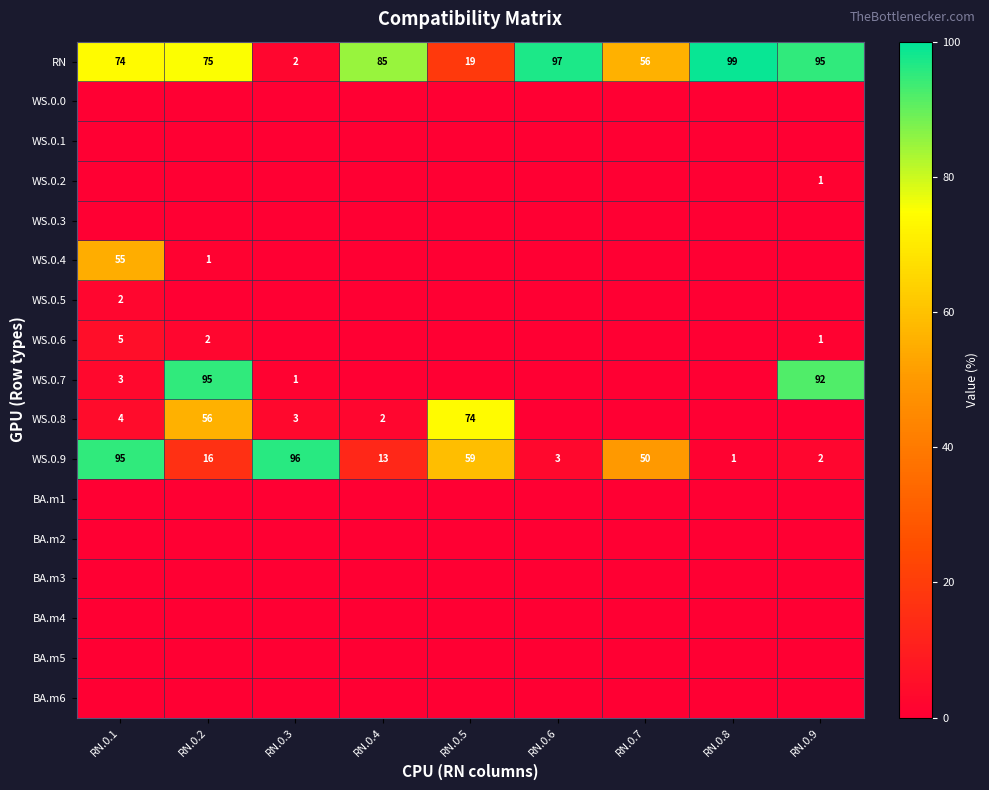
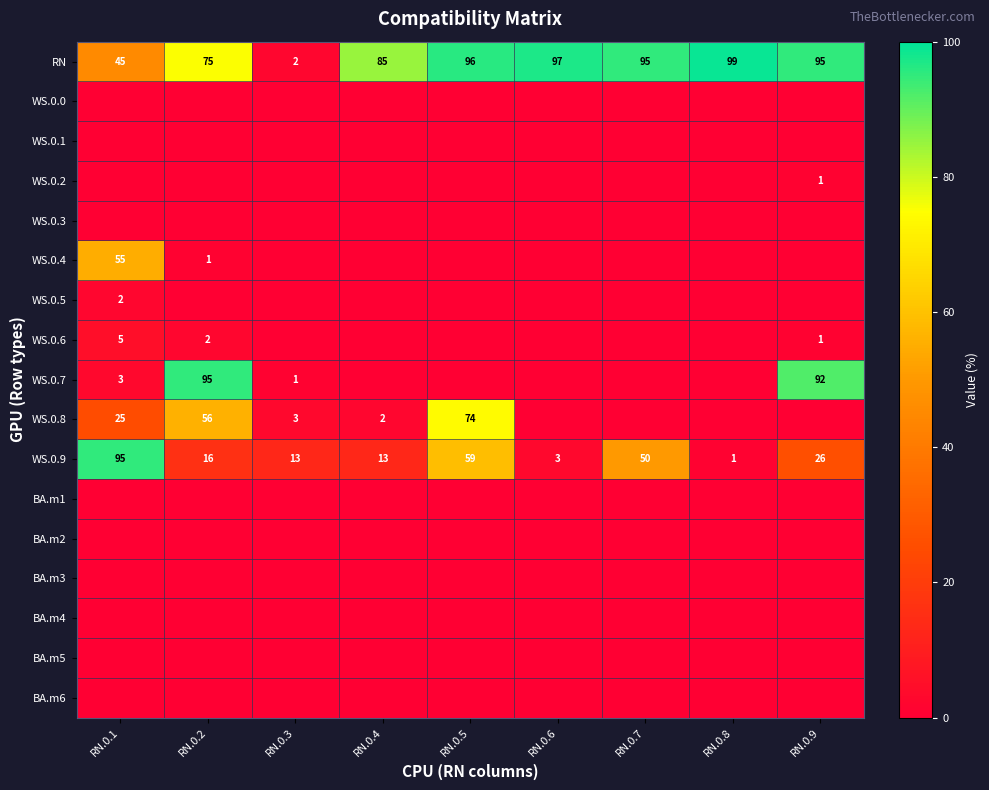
RN, RN.0.1: 74 -> 45
RN, RN.0.5: 19 -> 96
RN, RN.0.7: 56 -> 95
WS.0.8, RN.0.1: 4 -> 25
WS.0.9, RN.0.3: 96 -> 13
WS.0.9, RN.0.9: 2 -> 26
